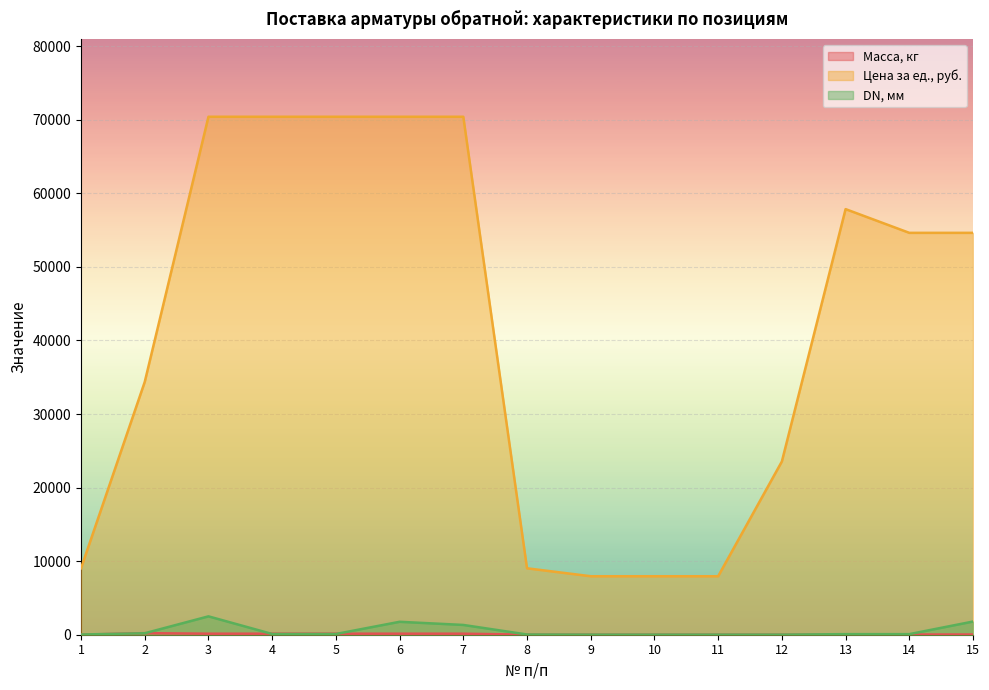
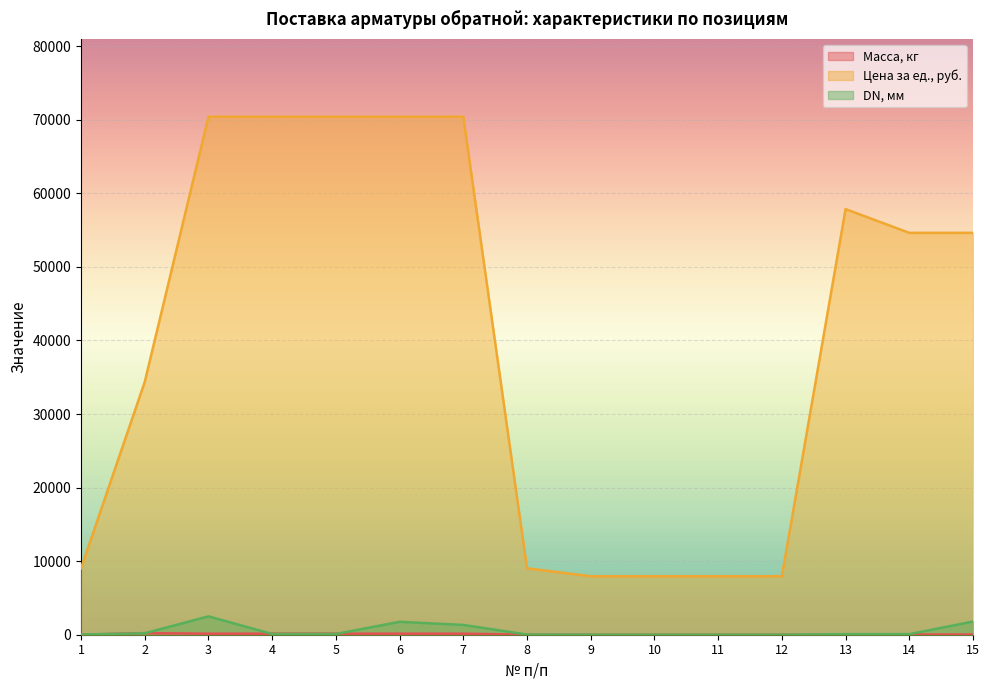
Цена за ед., руб., 12: 24000 -> 8000
